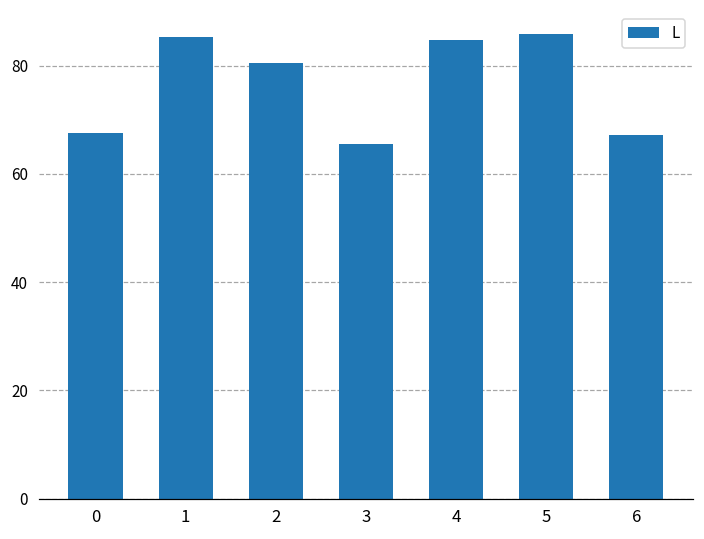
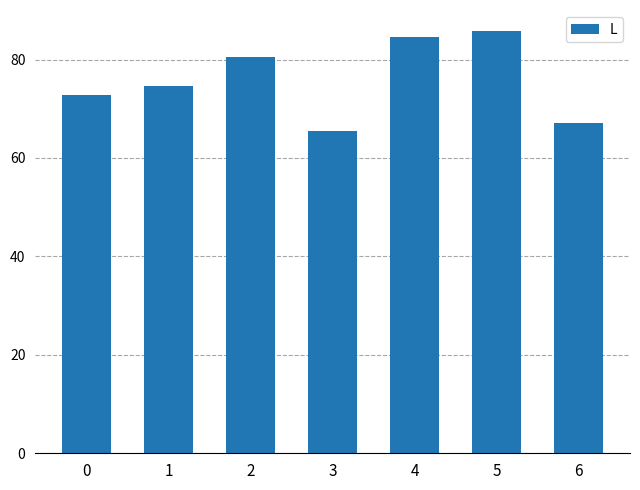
0: 68 -> 73
1: 85 -> 75
